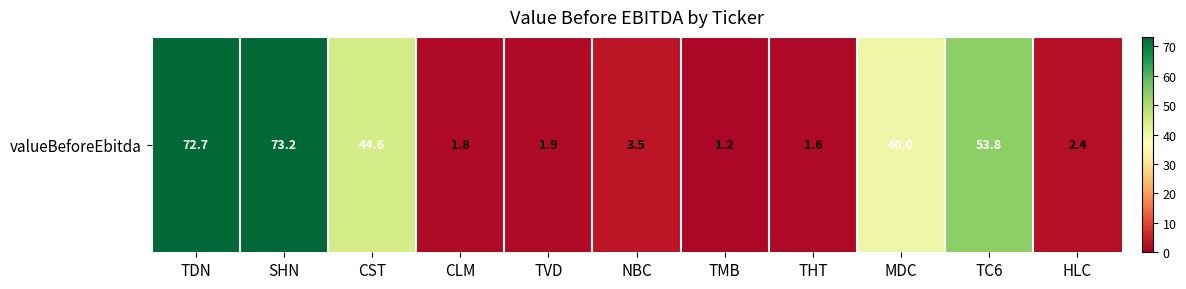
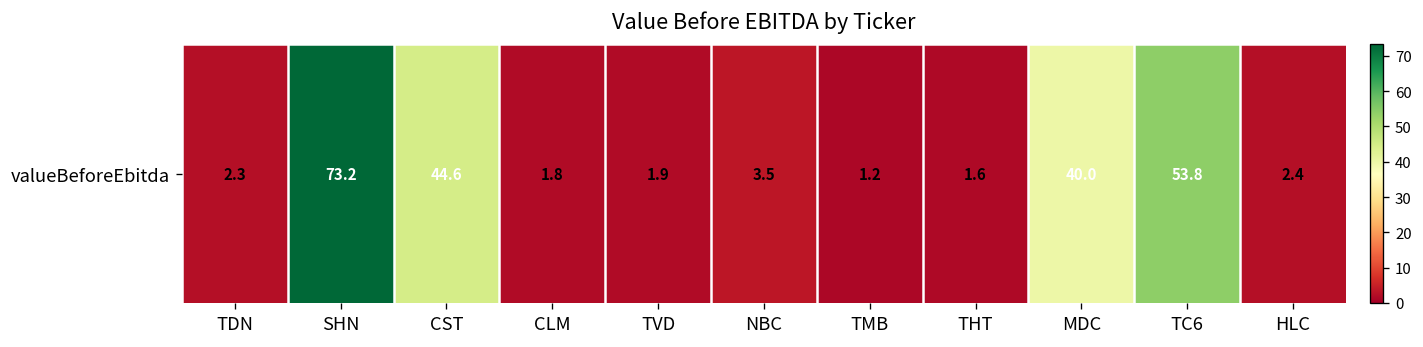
valueBeforeEbitda, TDN: 72.7 -> 2.3
